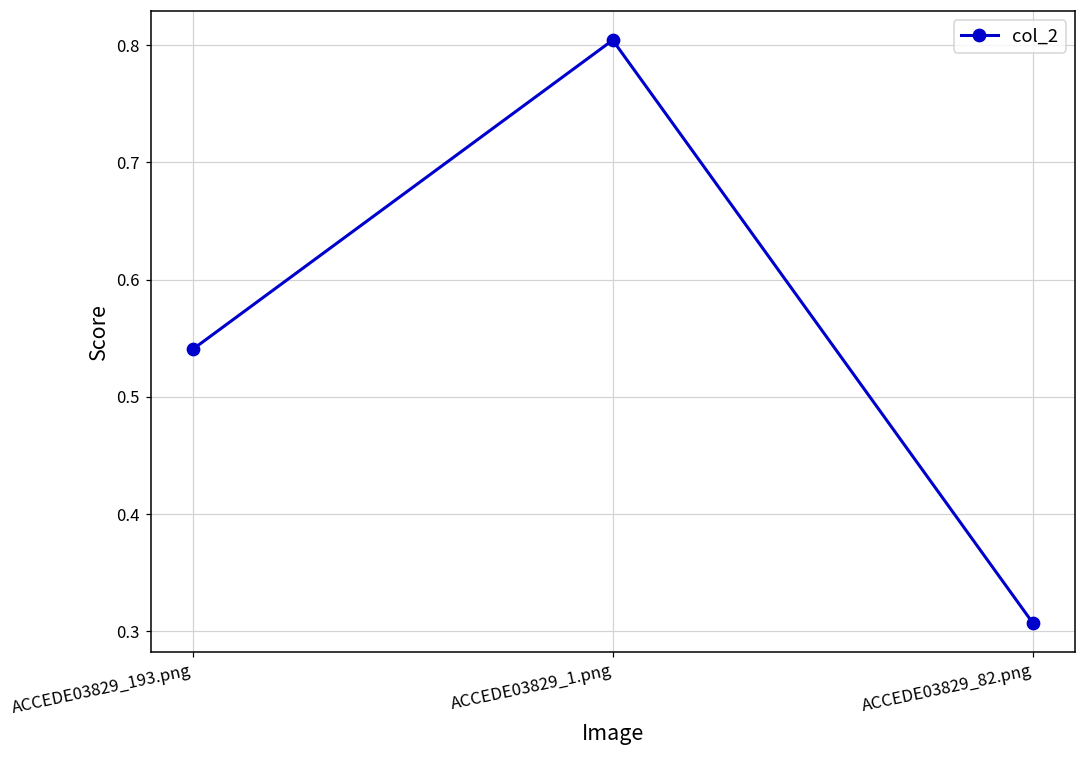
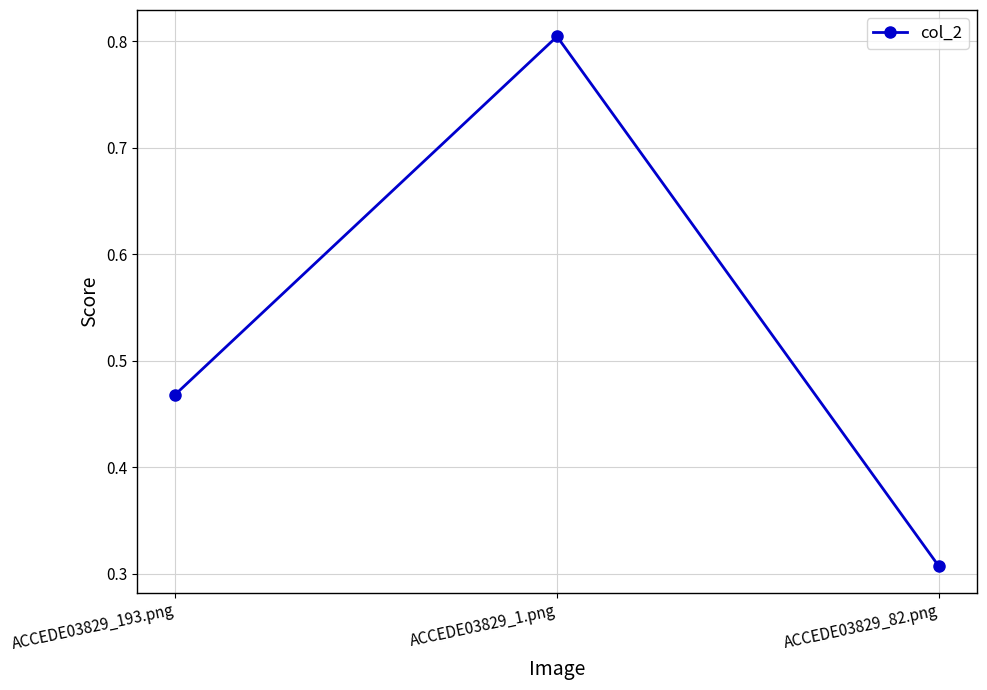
ACCEDE03829_193.png: 0.541 -> 0.468
